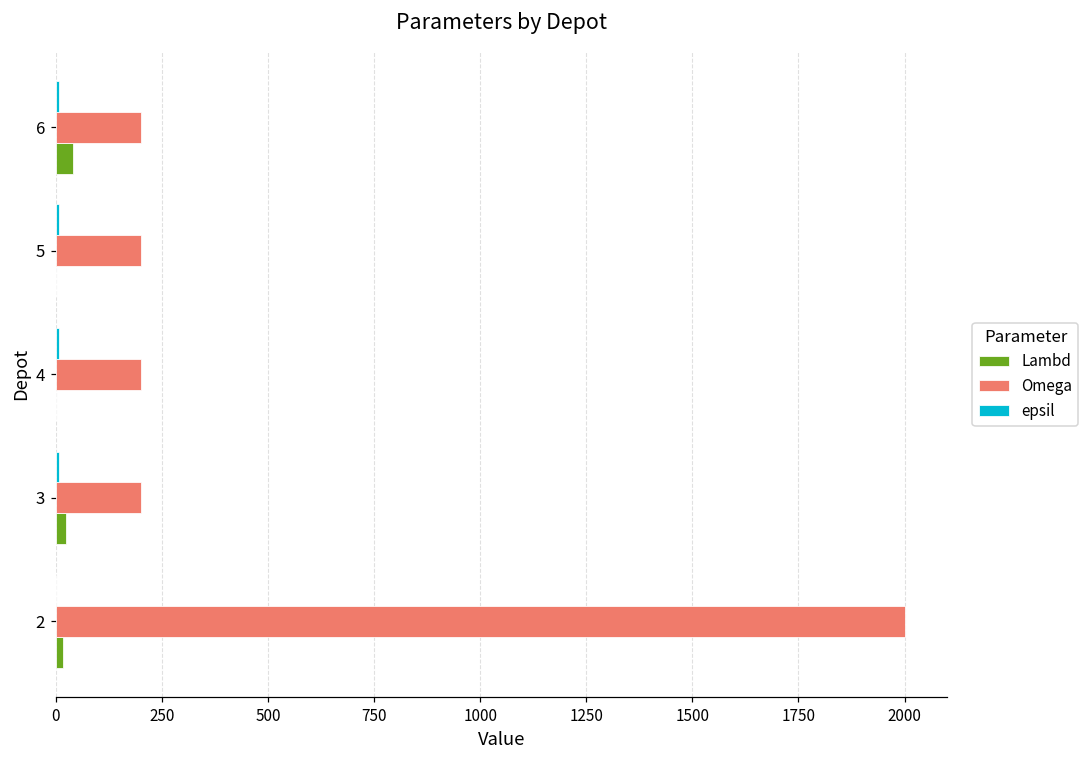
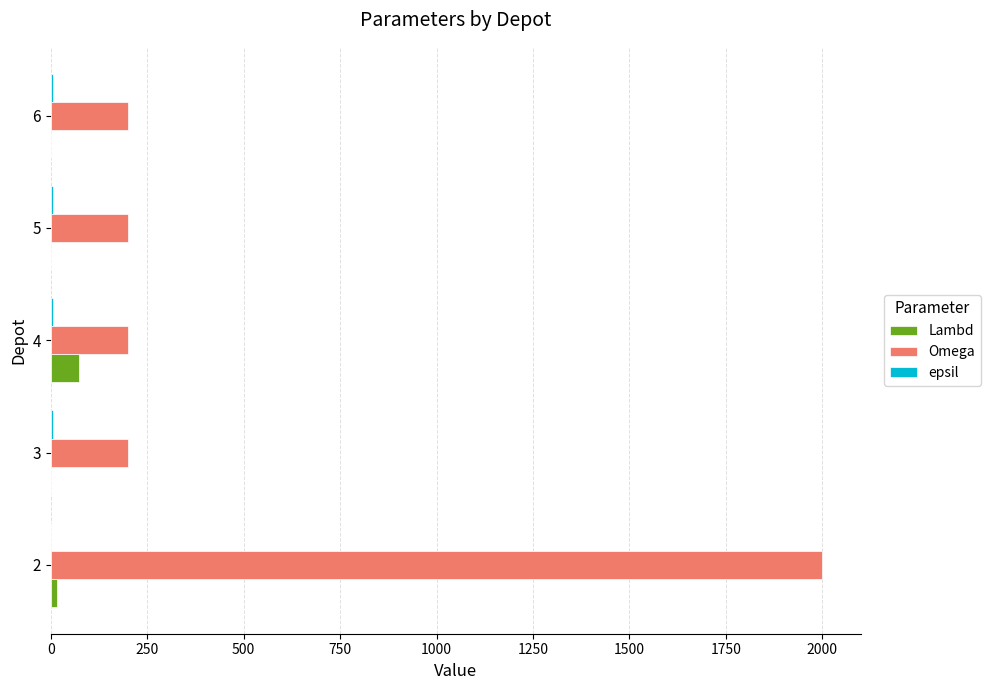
Lambd, 6: 40 -> 0
Lambd, 4: 0 -> 70
Lambd, 3: 20 -> 0
